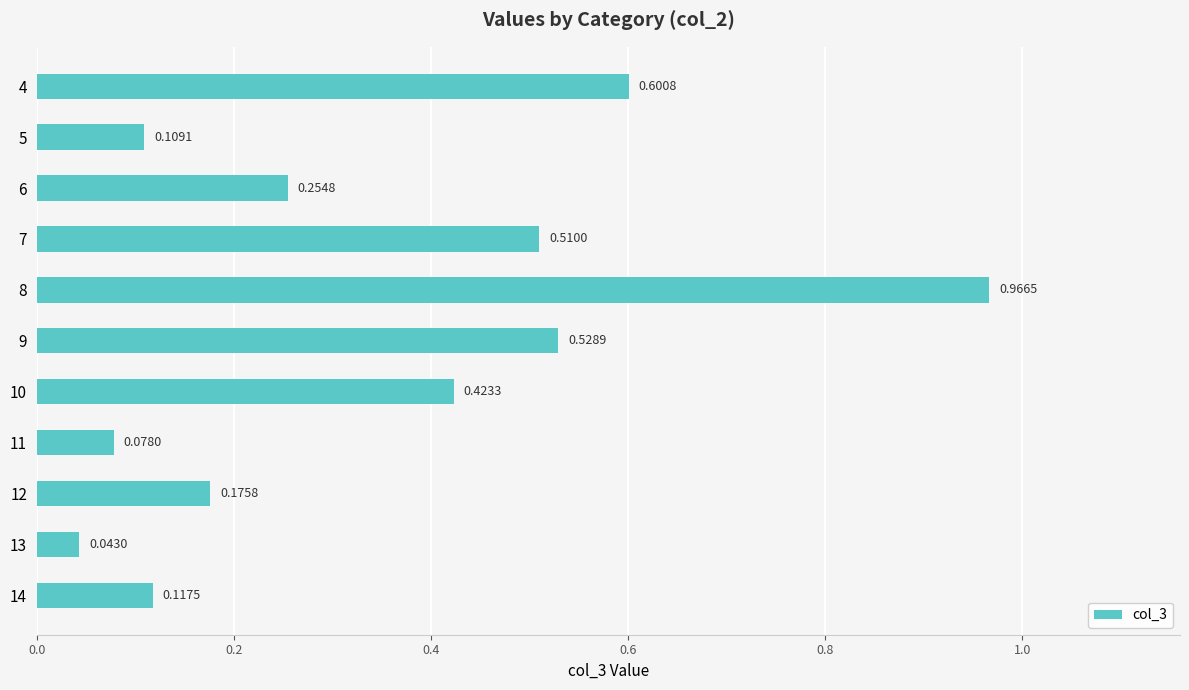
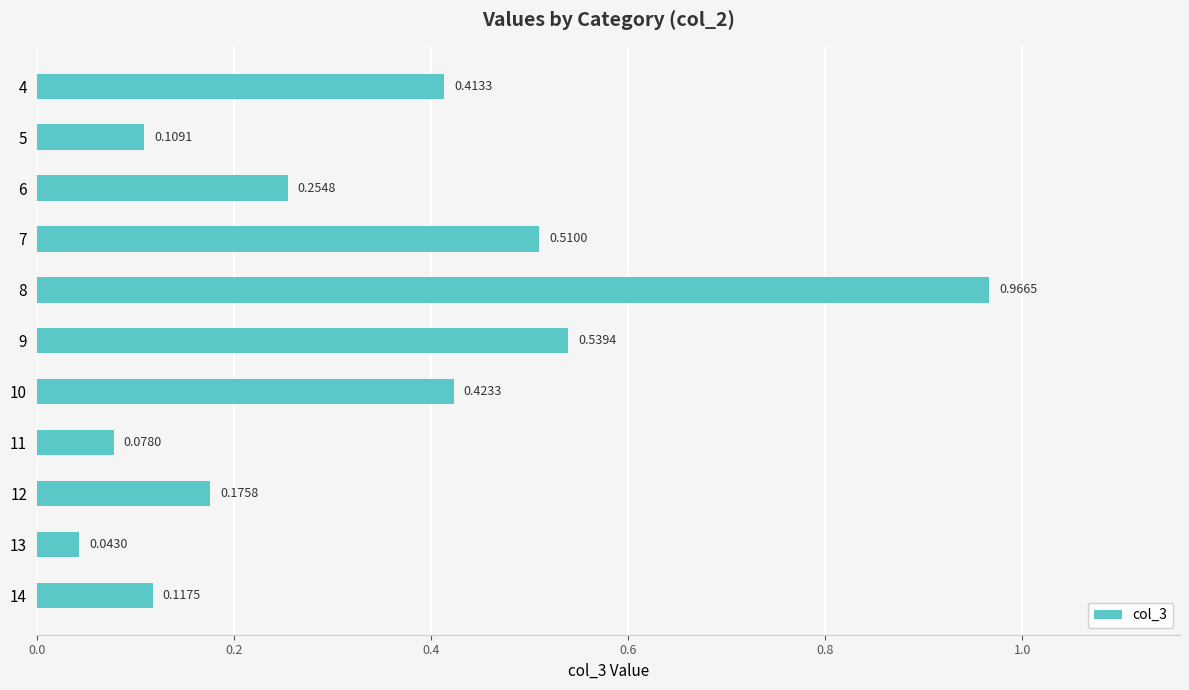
4: 0.6008 -> 0.4133
9: 0.5289 -> 0.5394
